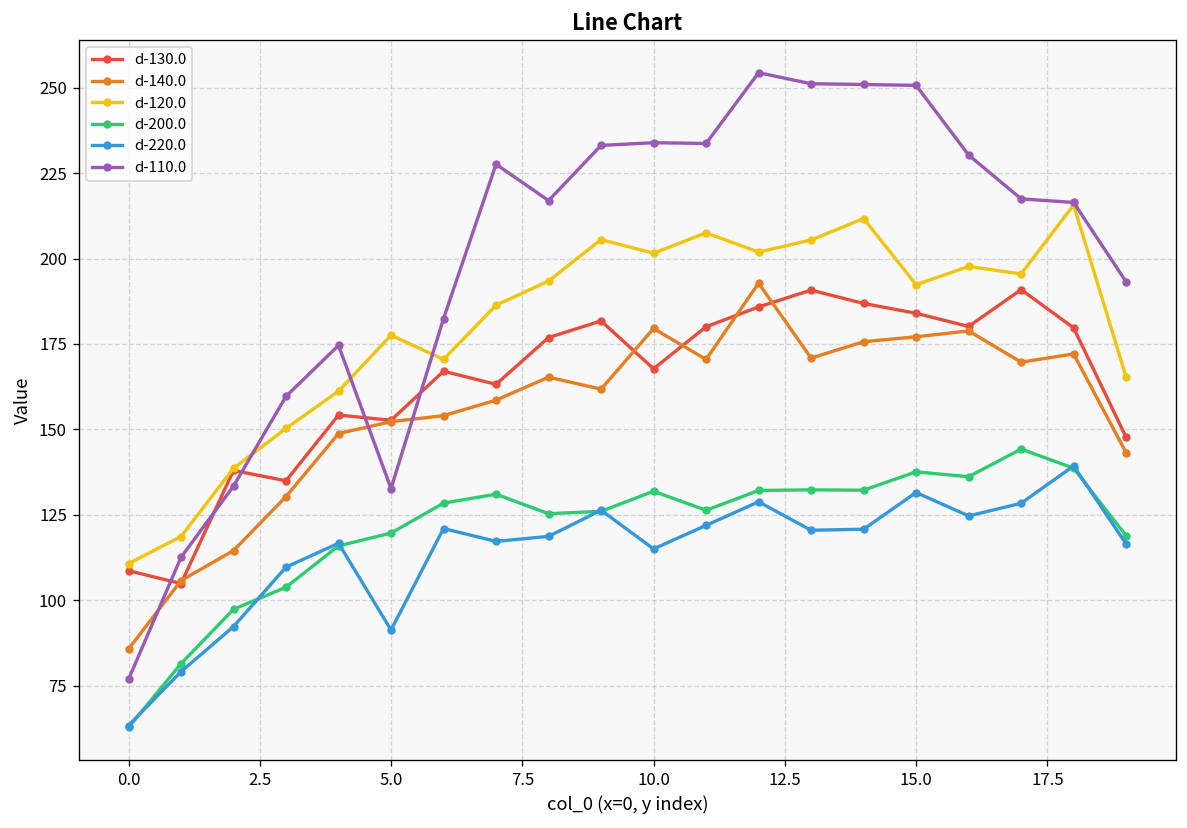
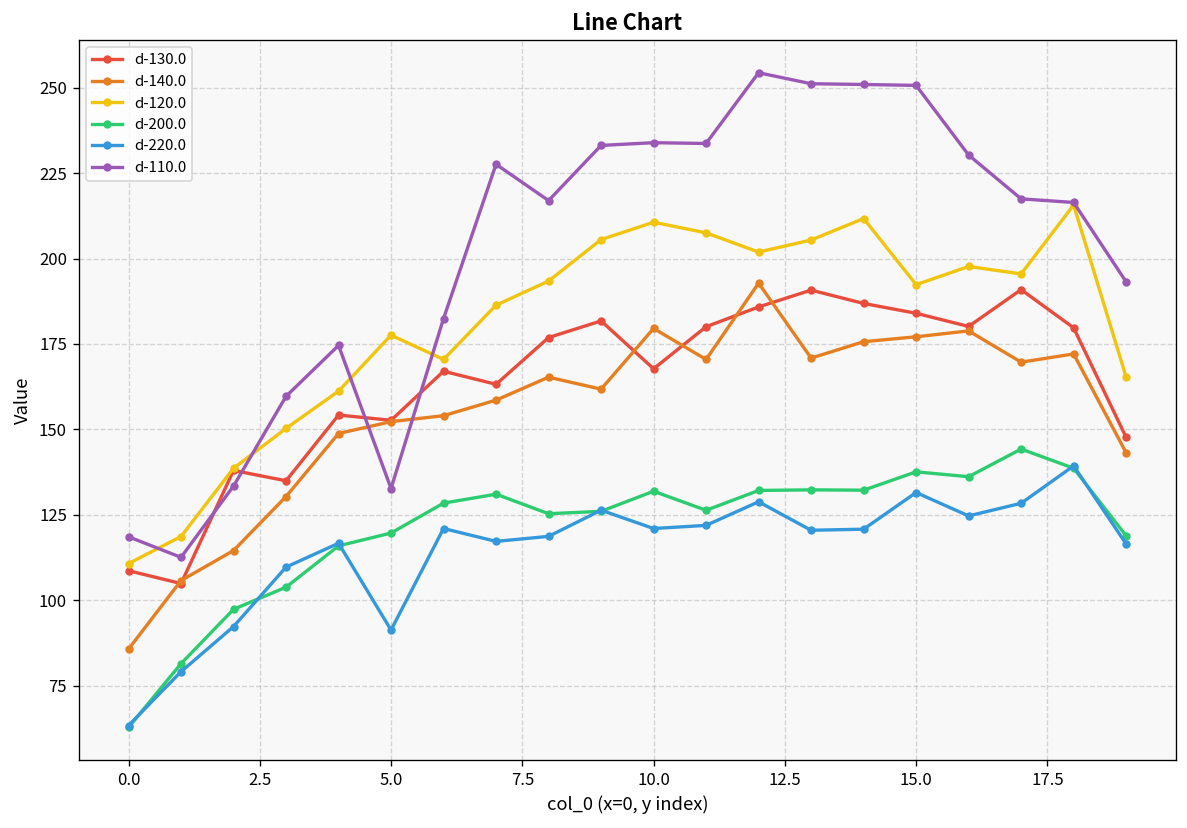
d-110.0, 0.0: 77 -> 119
d-120.0, 10.0: 202 -> 211
d-220.0, 10.0: 115 -> 121
